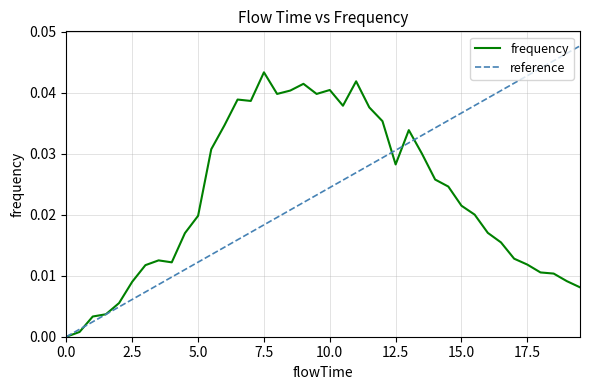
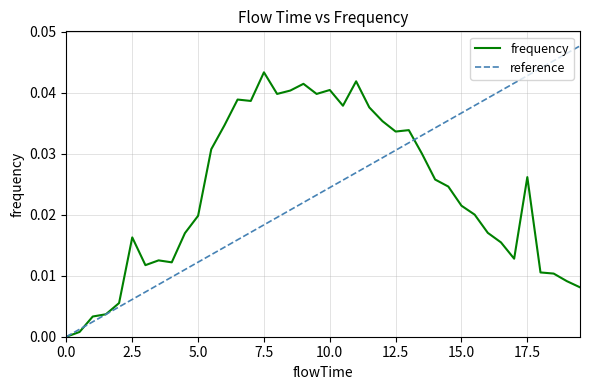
frequency, 2.5: 0.009 -> 0.016
frequency, 12.5: 0.028 -> 0.034
frequency, 17.5: 0.012 -> 0.026
